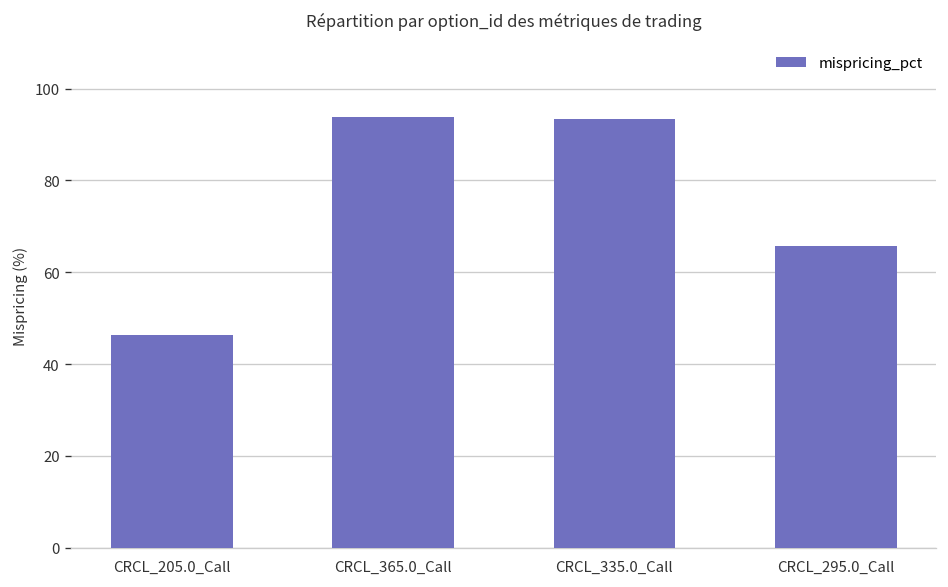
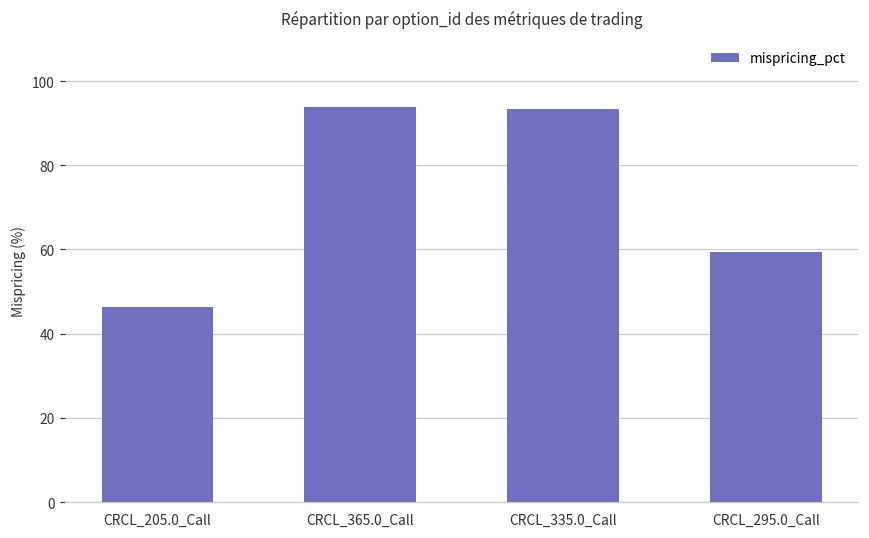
CRCL_295.0_Call: 66 -> 60
